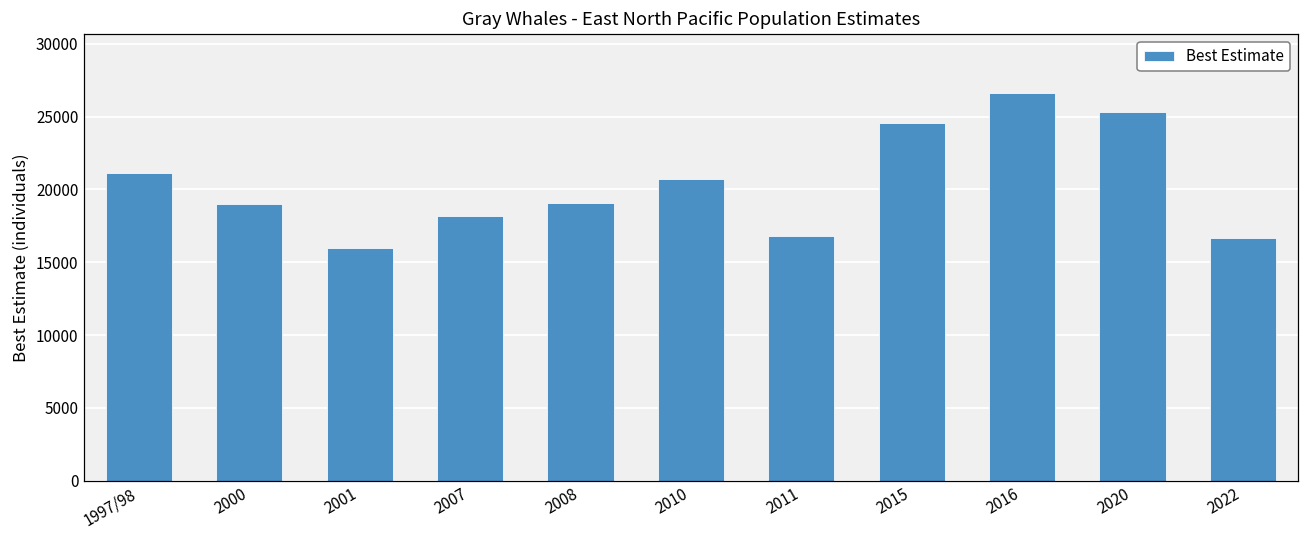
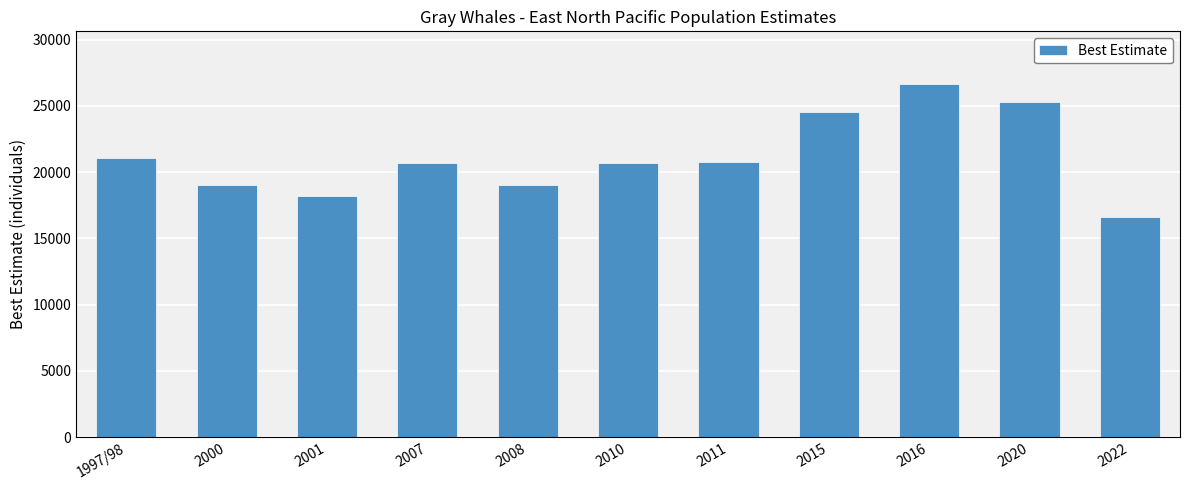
2001: 16000 -> 18200
2007: 18200 -> 20700
2011: 16800 -> 20800
